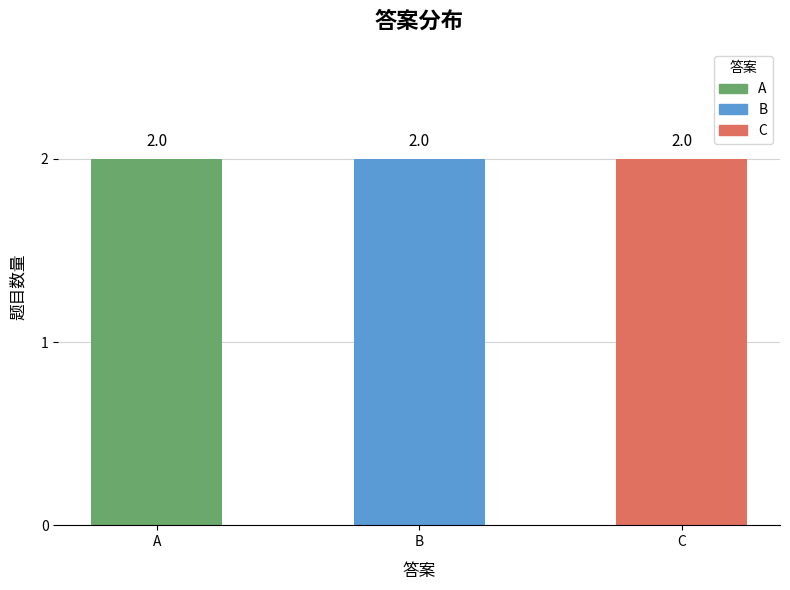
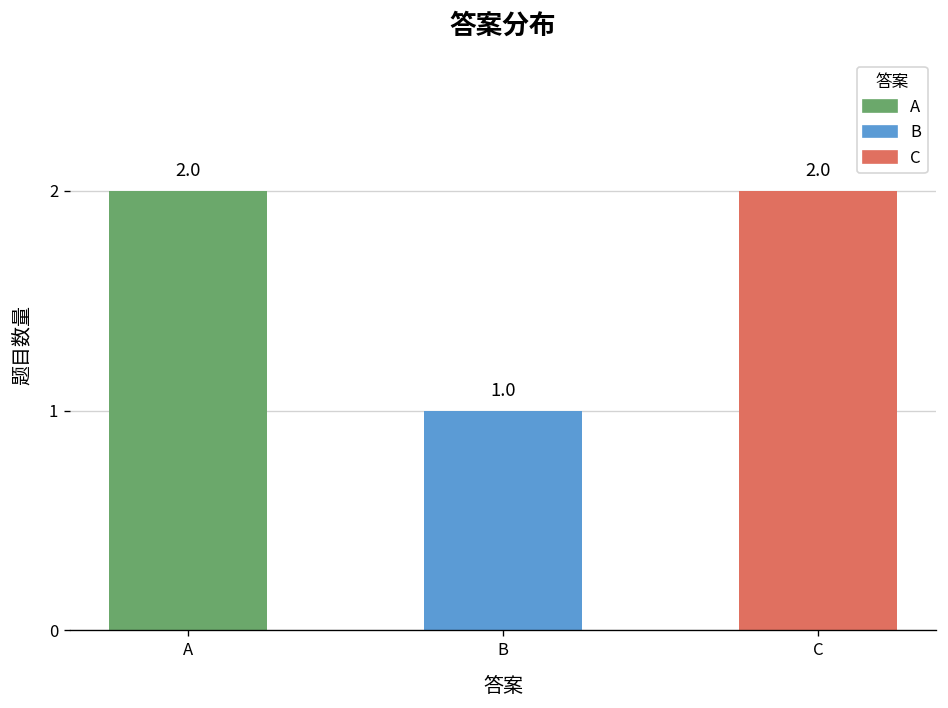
B: 2.0 -> 1.0
